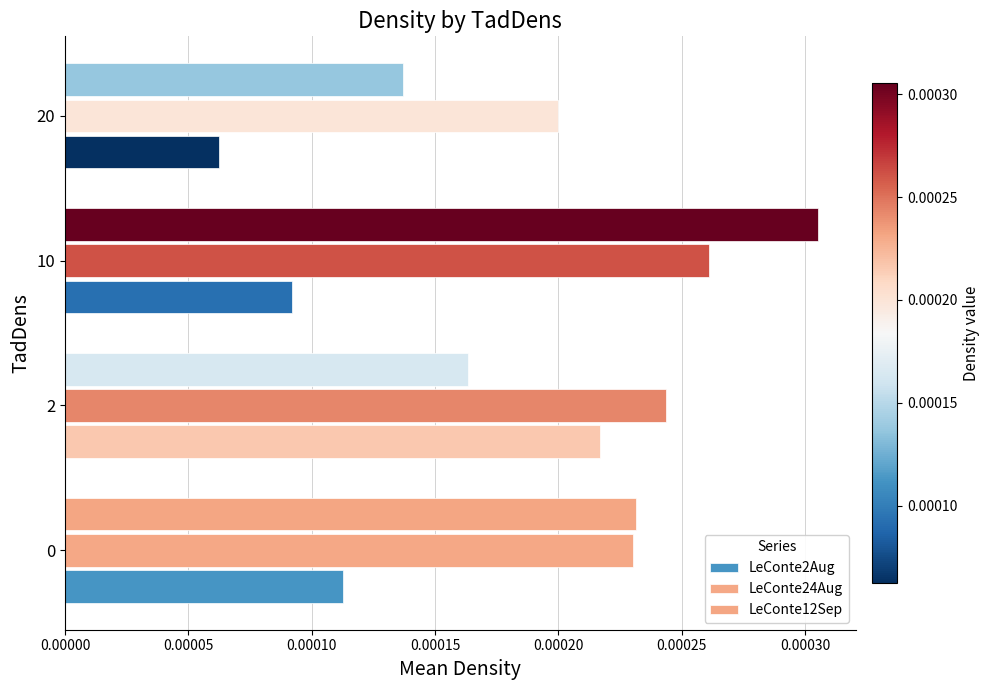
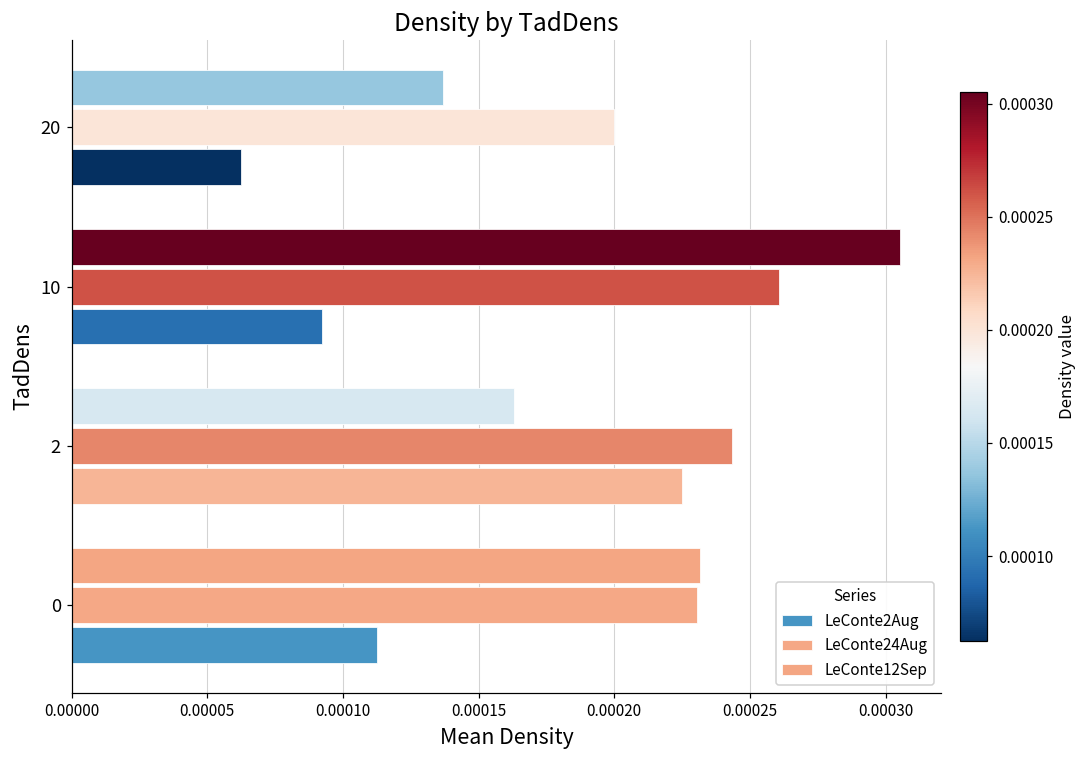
LeConte2Aug, 2: 0.000217 -> 0.000225
